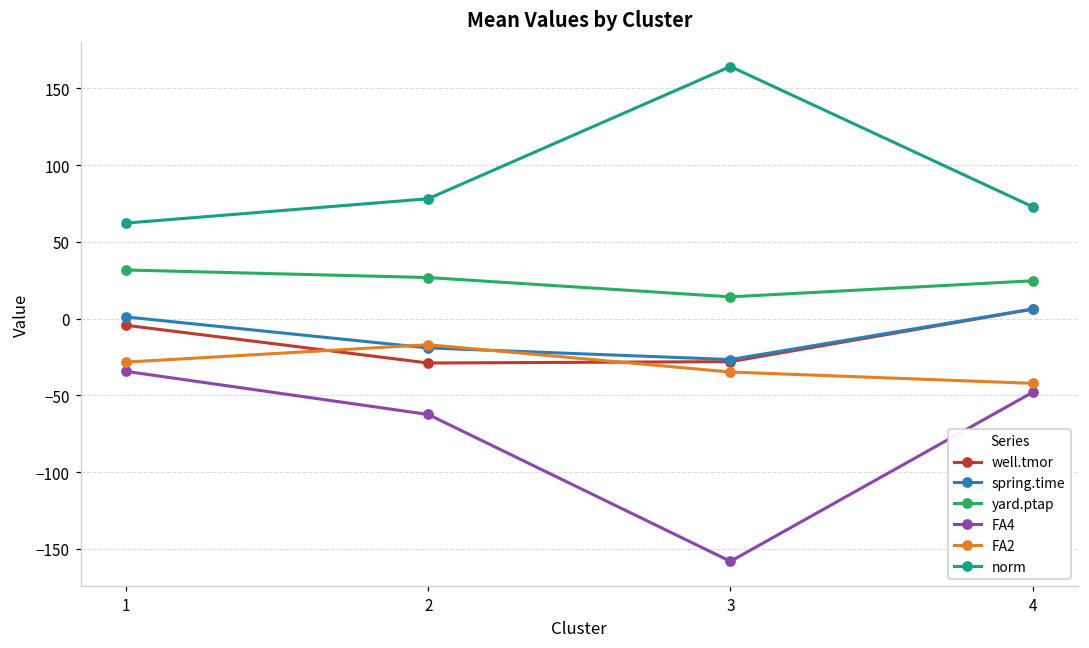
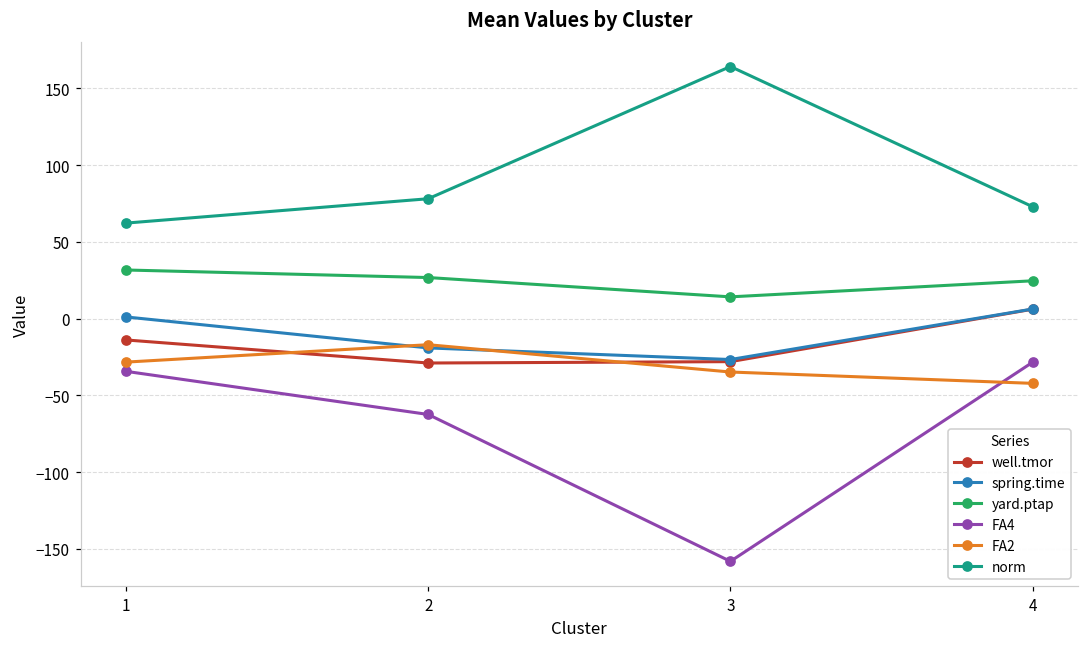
well.tmor, 1: -4 -> -14
FA4, 4: -48 -> -28
